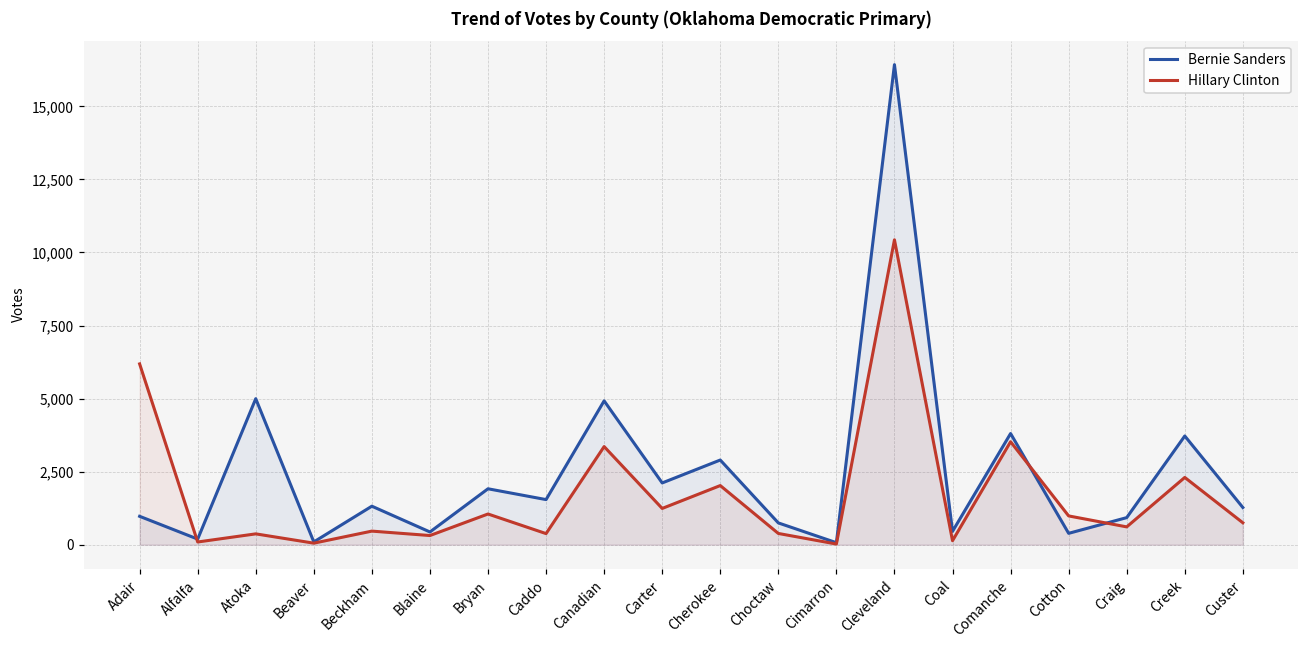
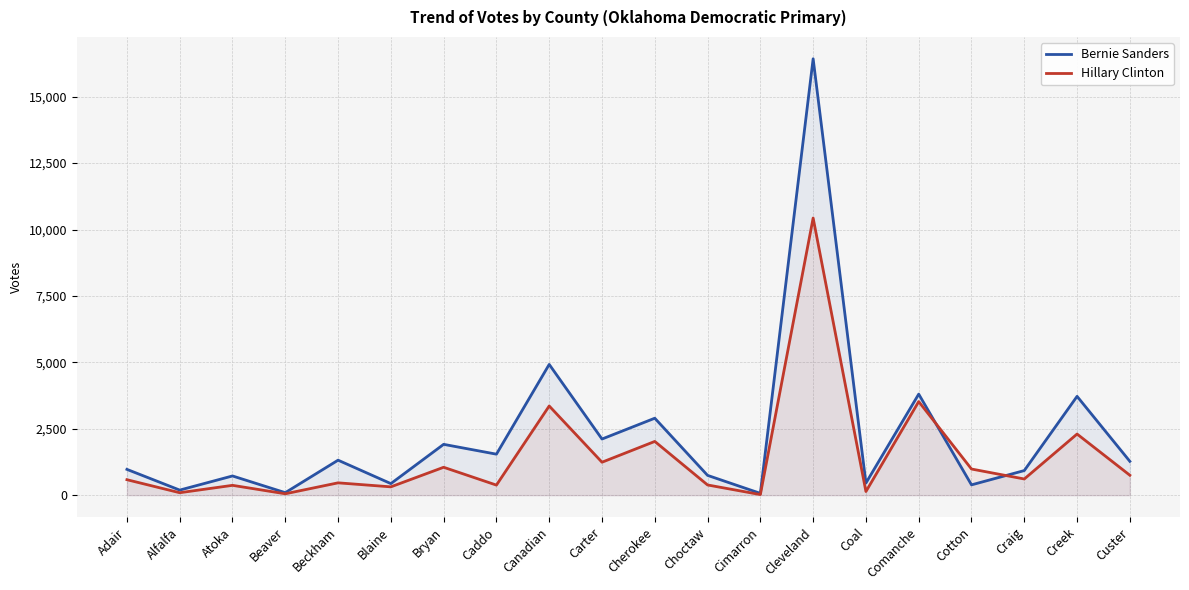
Hillary Clinton, Adair: 6,200 -> 600
Bernie Sanders, Atoka: 5,000 -> 700
